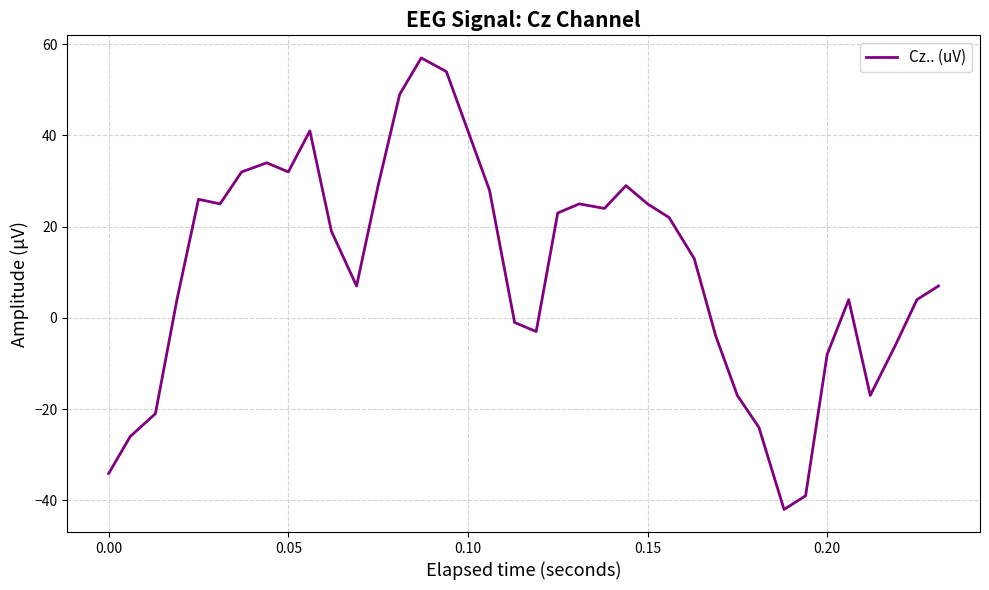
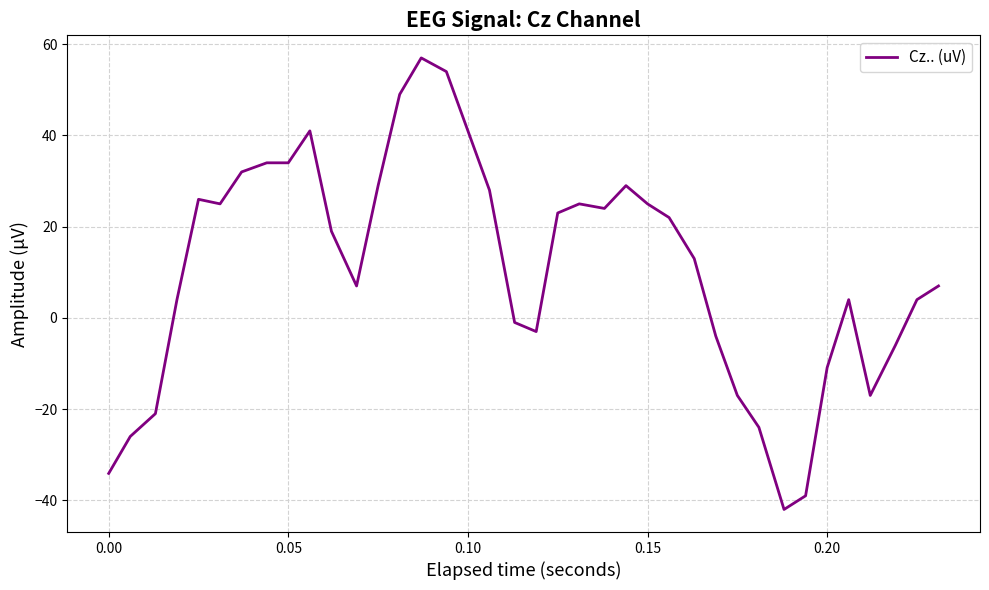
0.05: 32 -> 34
0.20: -8 -> -11
